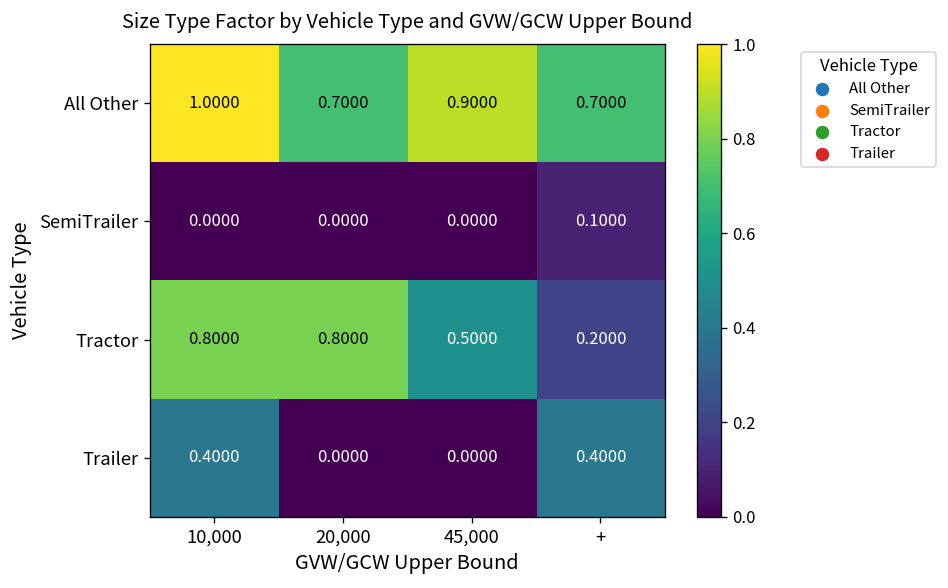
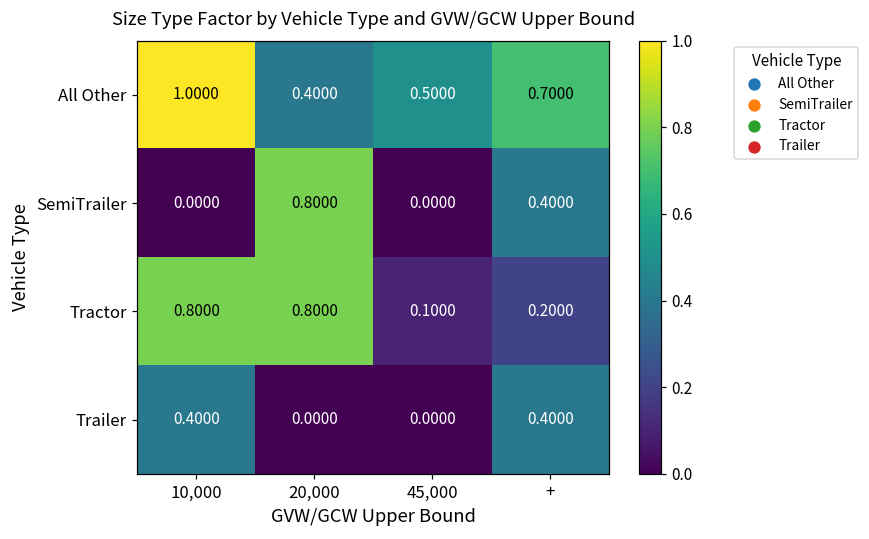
All Other, 20,000: 0.7000 -> 0.4000
All Other, 45,000: 0.9000 -> 0.5000
SemiTrailer, 20,000: 0.0000 -> 0.8000
SemiTrailer, +: 0.1000 -> 0.4000
Tractor, 45,000: 0.5000 -> 0.1000
